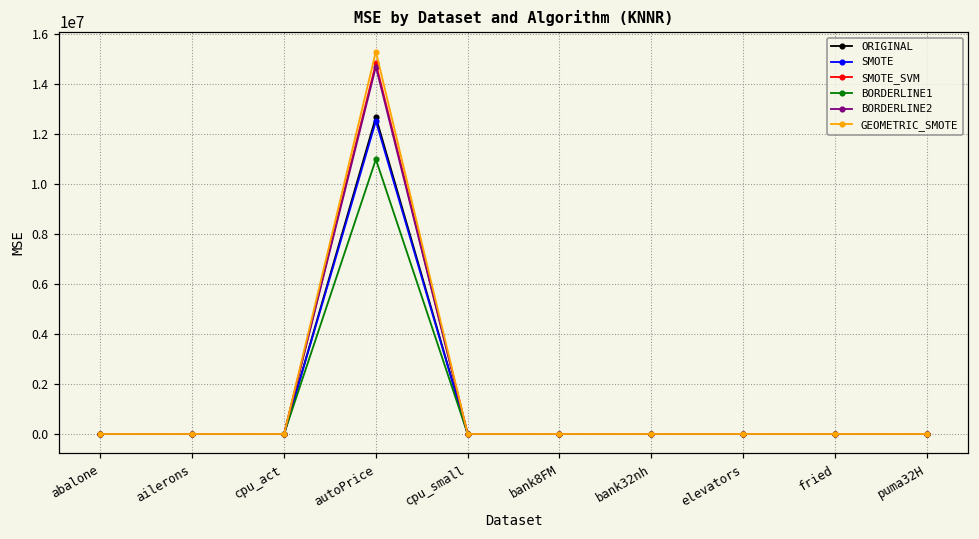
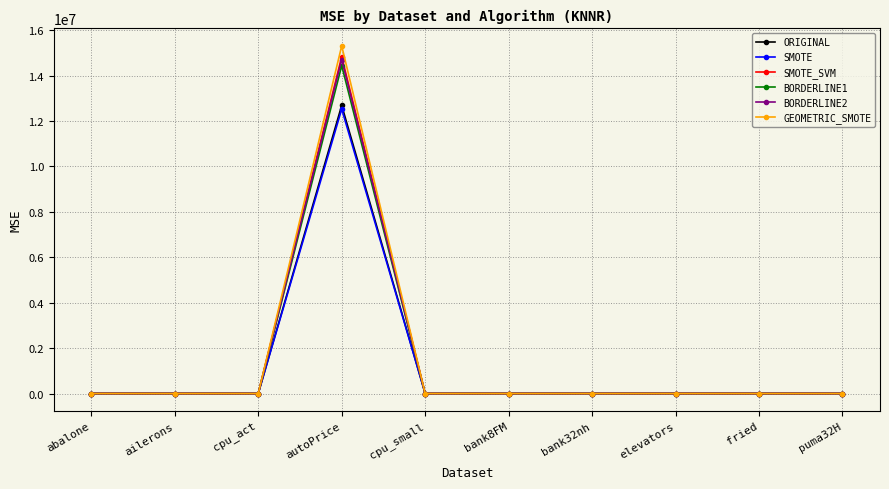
BORDERLINE1, autoPrice: 11000000 -> 14400000
